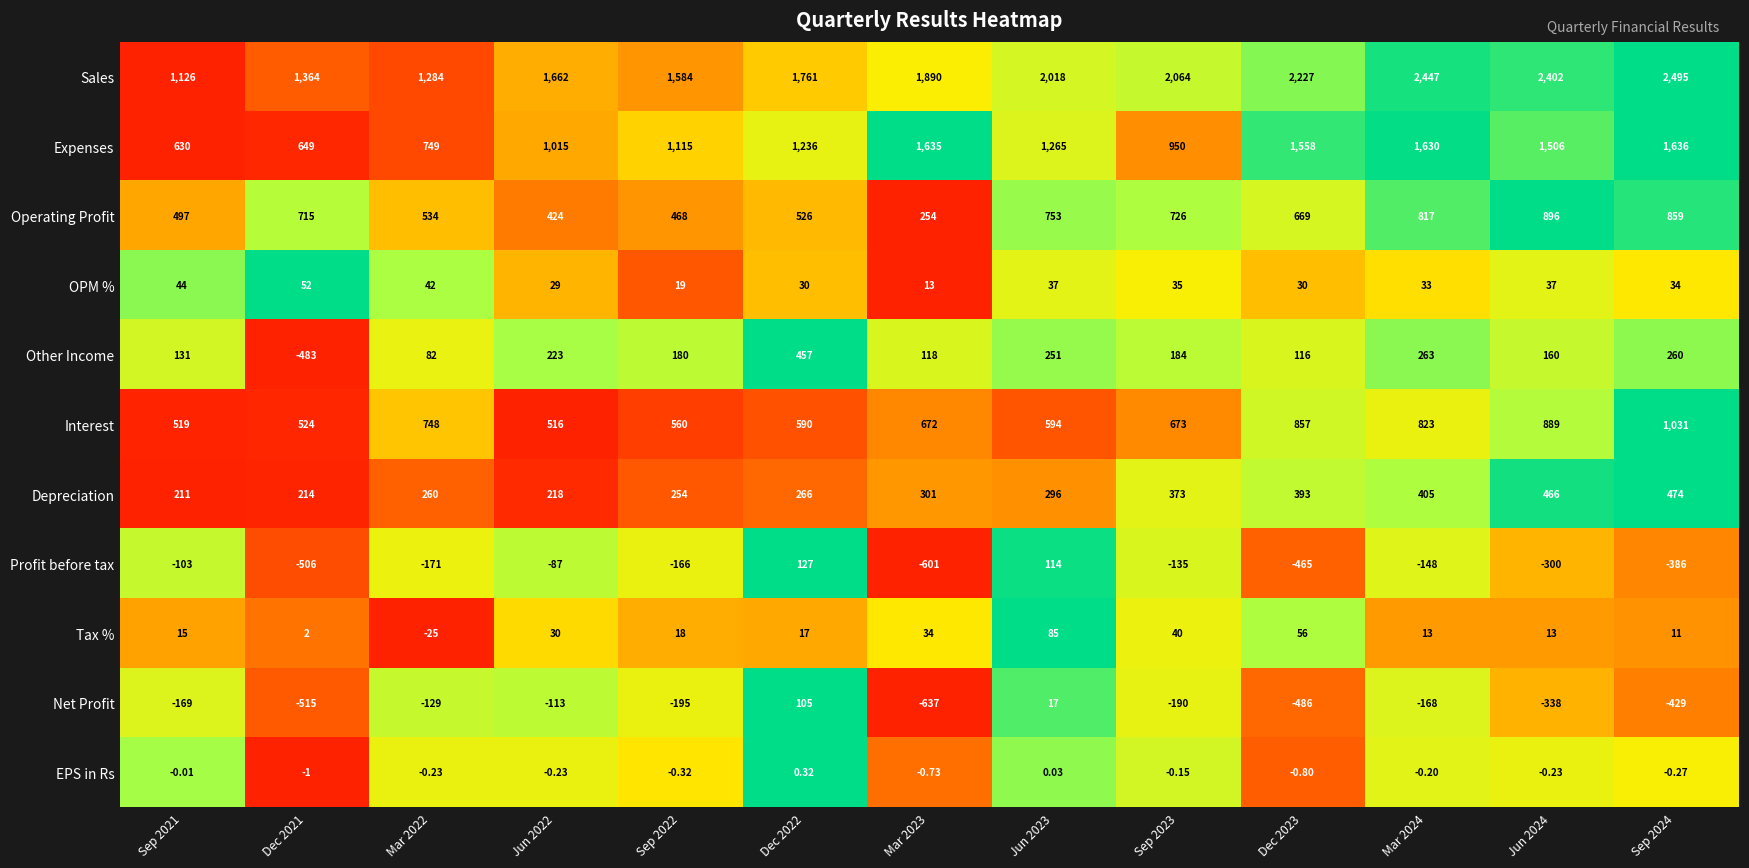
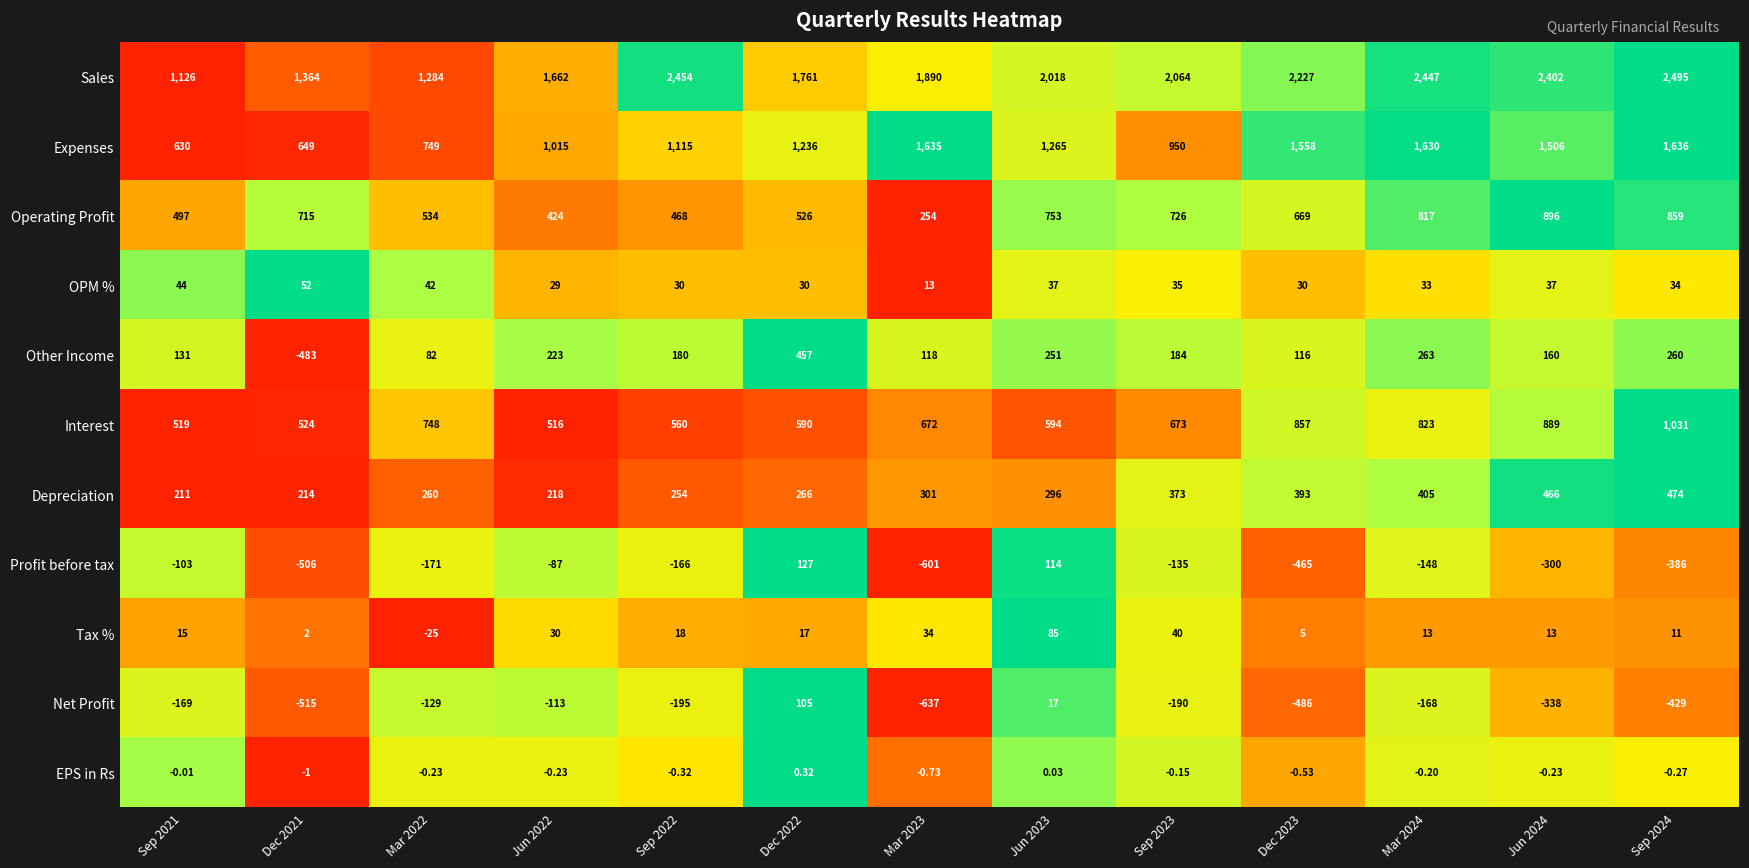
Sales, Sep 2022: 1,584 -> 2,454
OPM %, Sep 2022: 19 -> 30
Tax %, Dec 2023: 56 -> 5
EPS in Rs, Dec 2023: -0.80 -> -0.53
